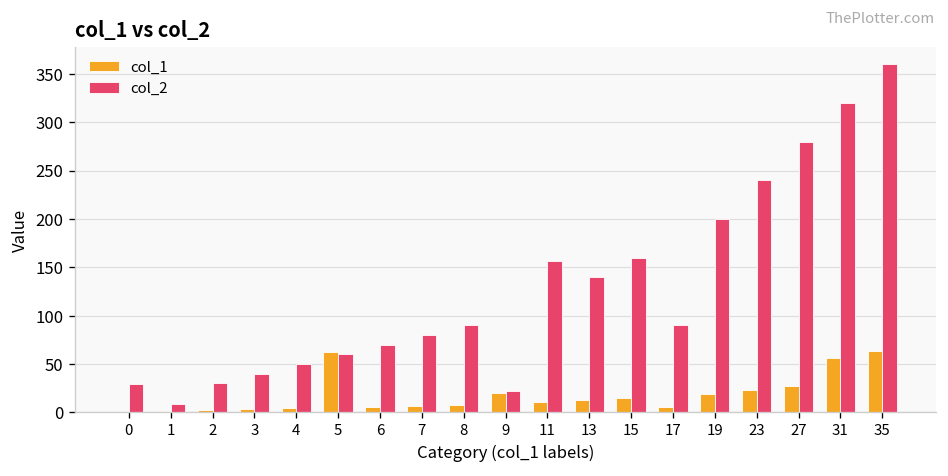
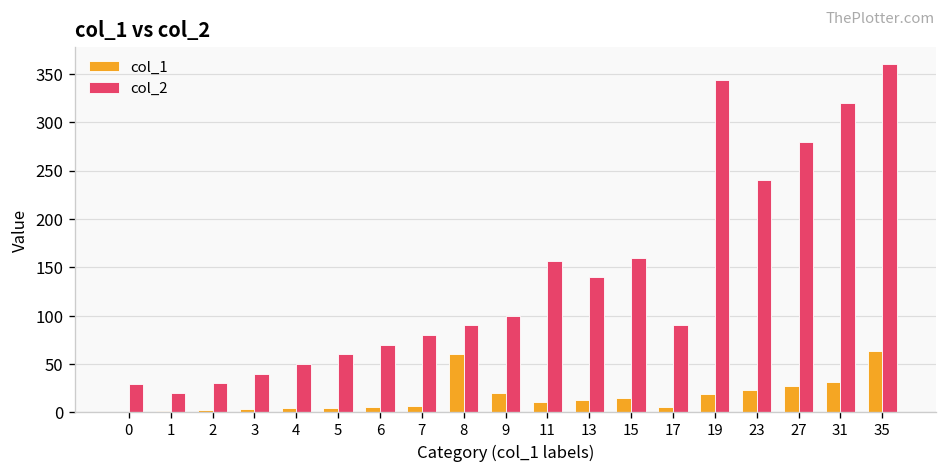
col_2, 1: 10 -> 20
col_1, 5: 60 -> 10
col_1, 8: 10 -> 60
col_2, 9: 20 -> 100
col_2, 19: 200 -> 340
col_1, 31: 60 -> 30
